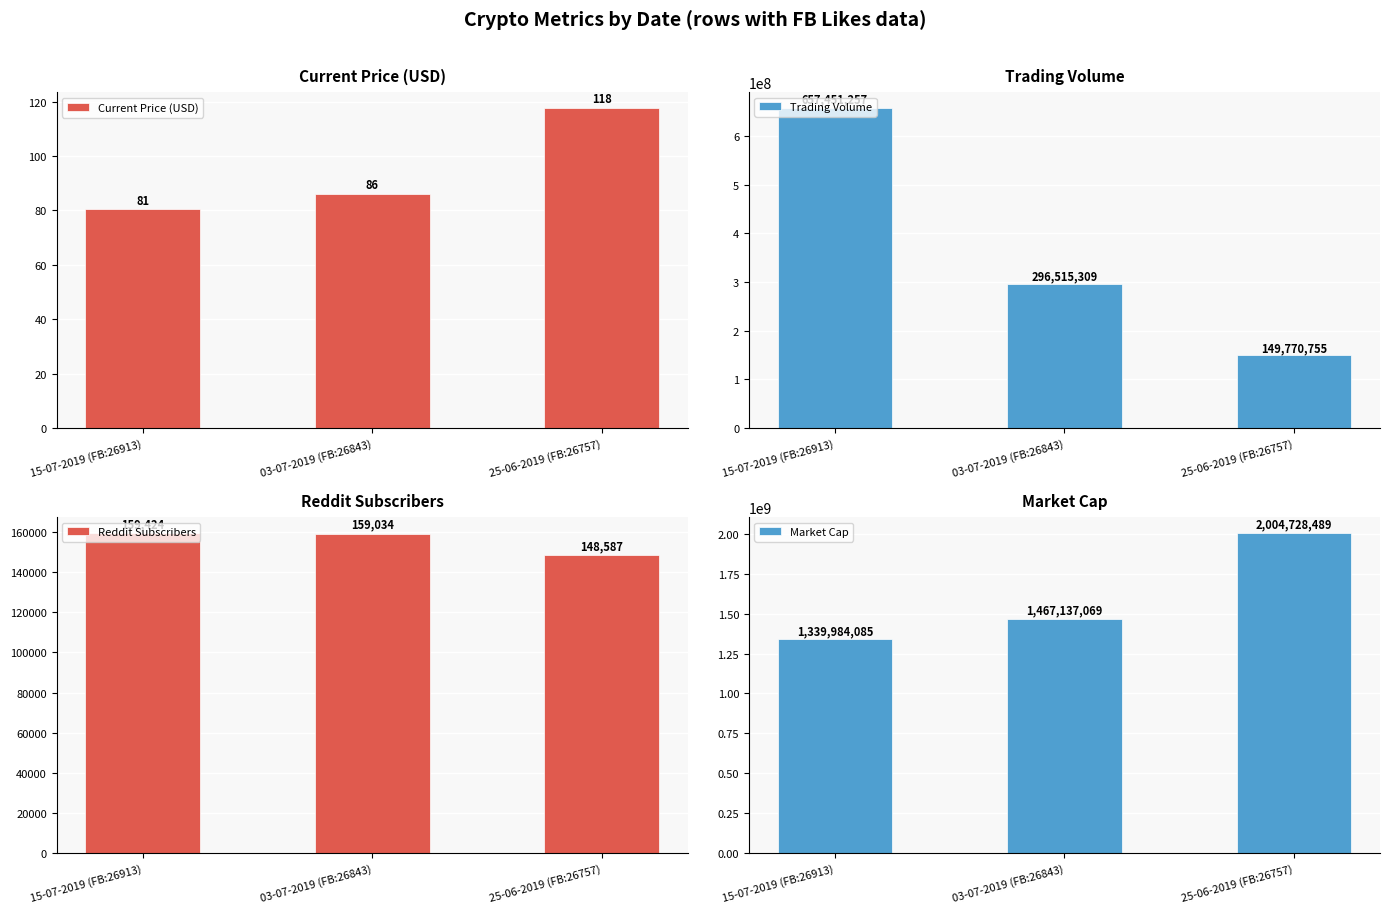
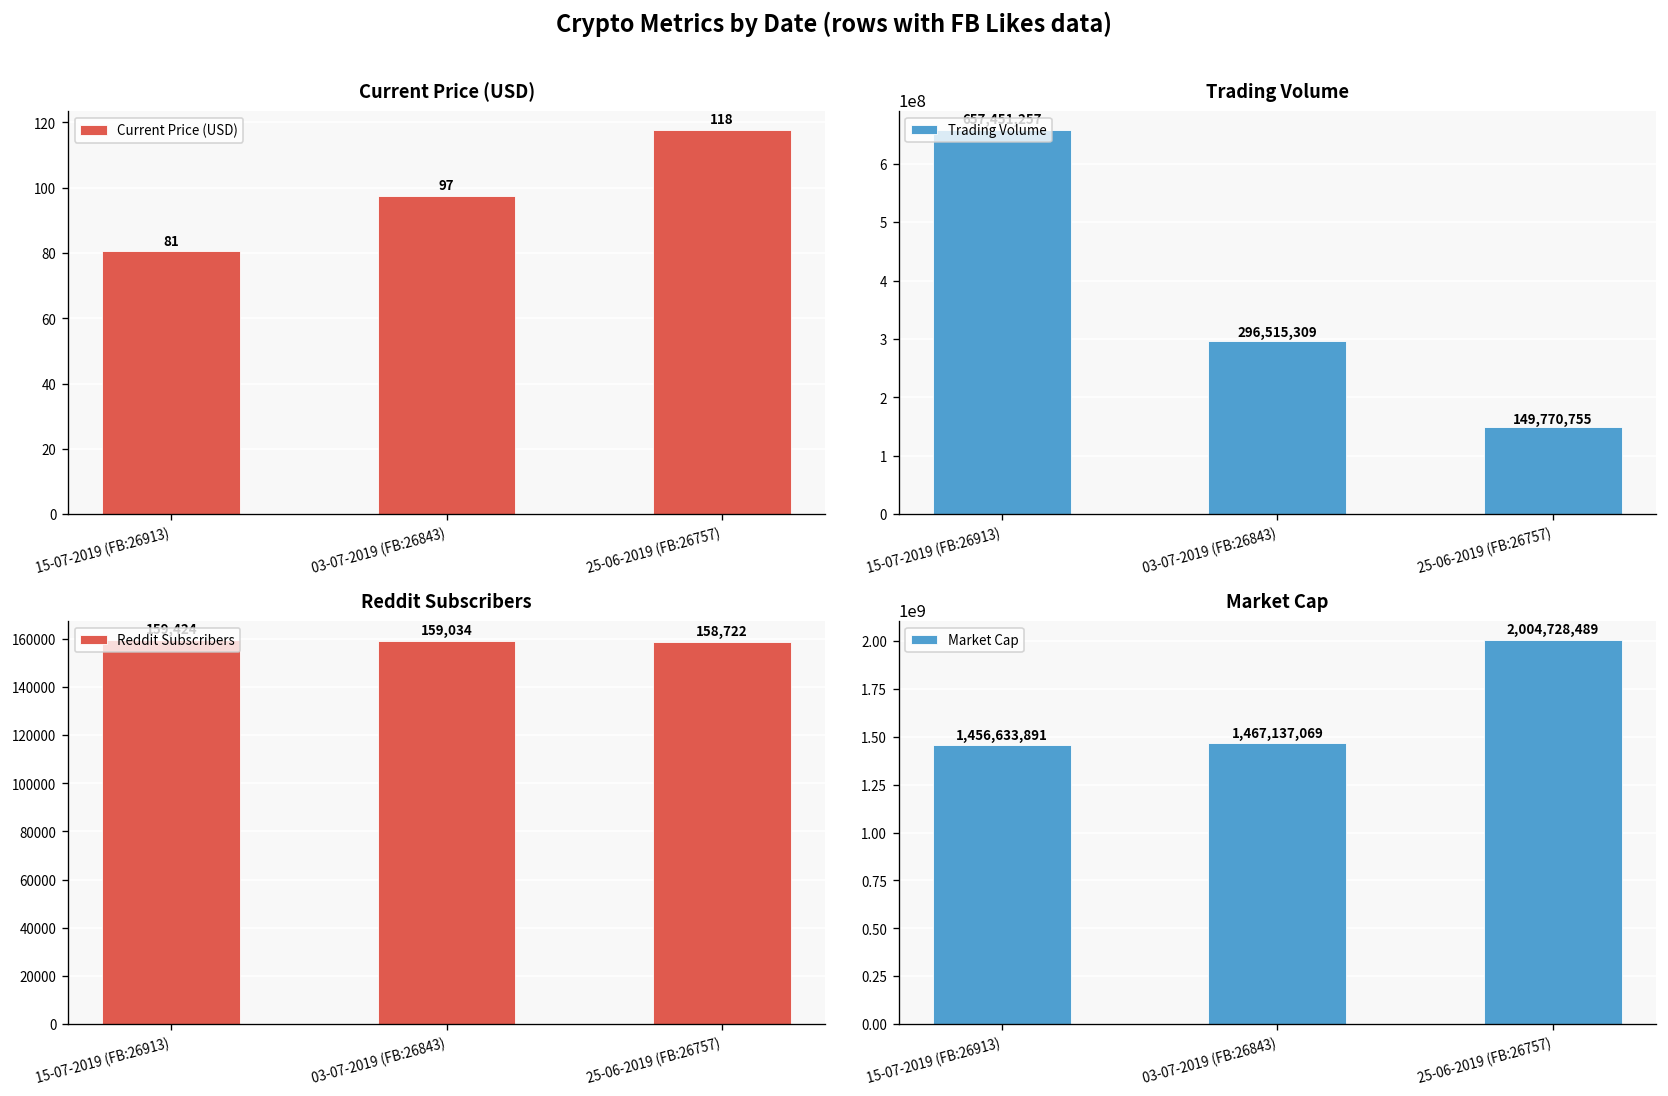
Current Price (USD), 03-07-2019 (FB:26843): 86 -> 97
Reddit Subscribers, 25-06-2019 (FB:26757): 148,587 -> 158,722
Market Cap, 15-07-2019 (FB:26913): 1,339,984,085 -> 1,456,633,891
